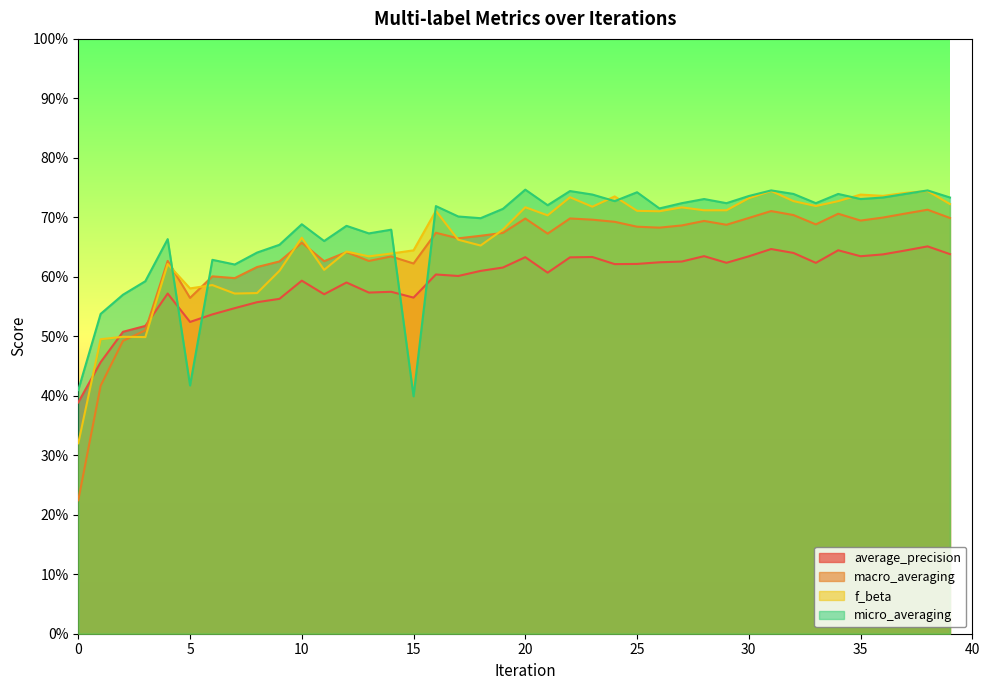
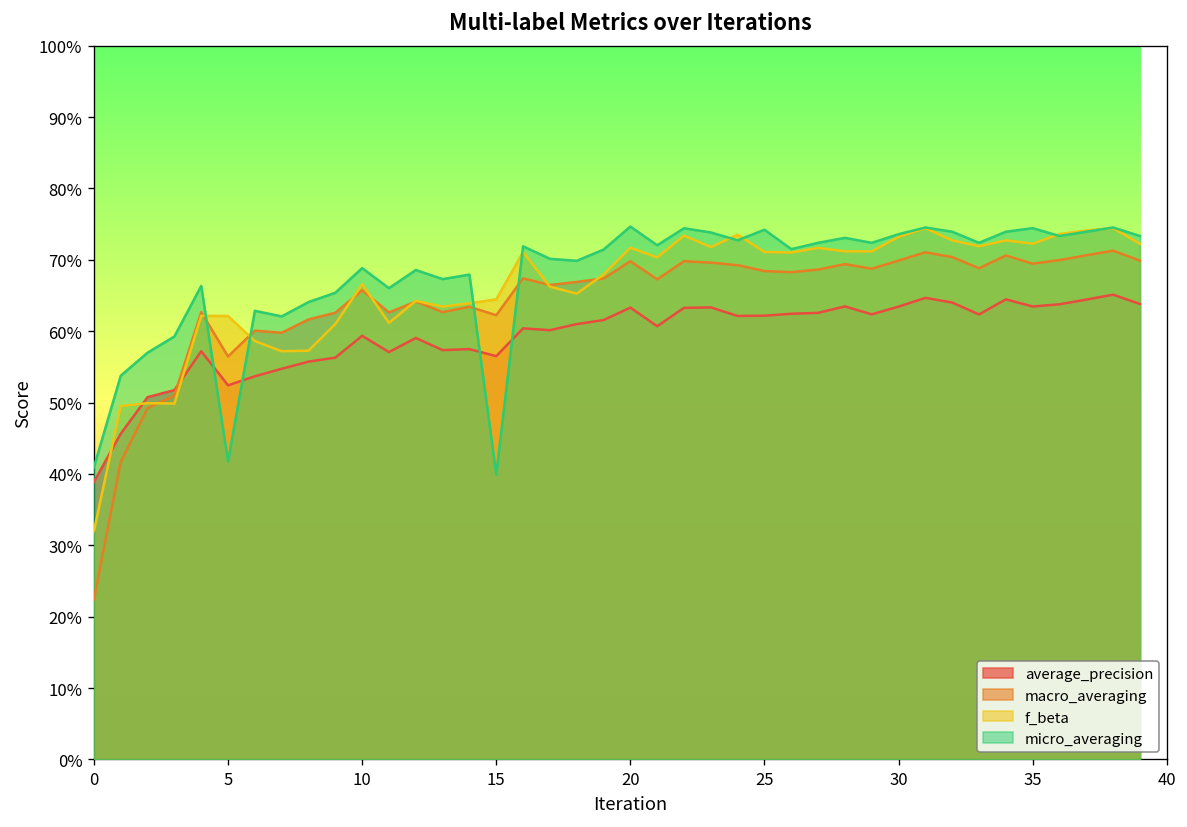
f_beta, 5: 58% -> 62%
f_beta, 35: 74% -> 72%
micro_averaging, 35: 73% -> 74%
